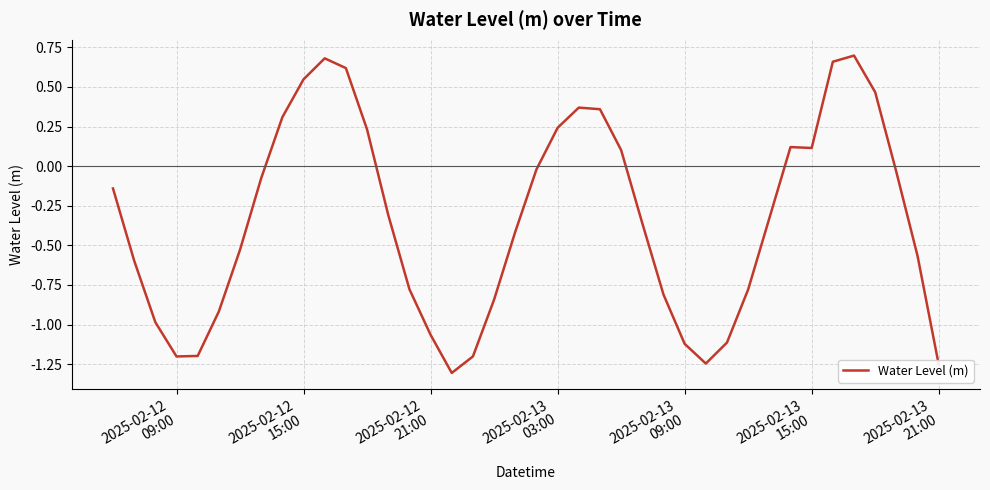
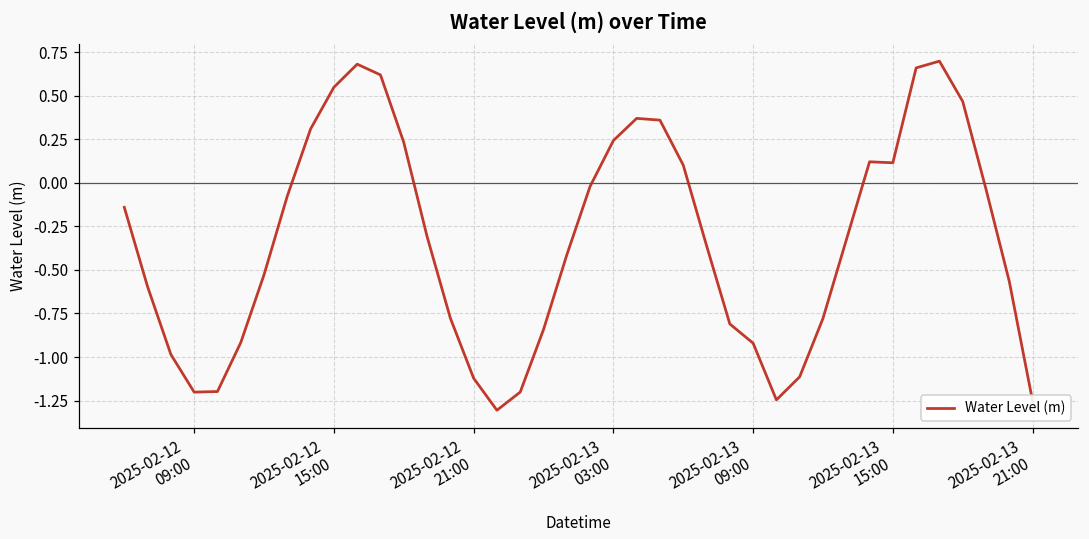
2025-02-12 21:00: -1.06 -> -1.12
2025-02-13 09:00: -1.12 -> -0.92
